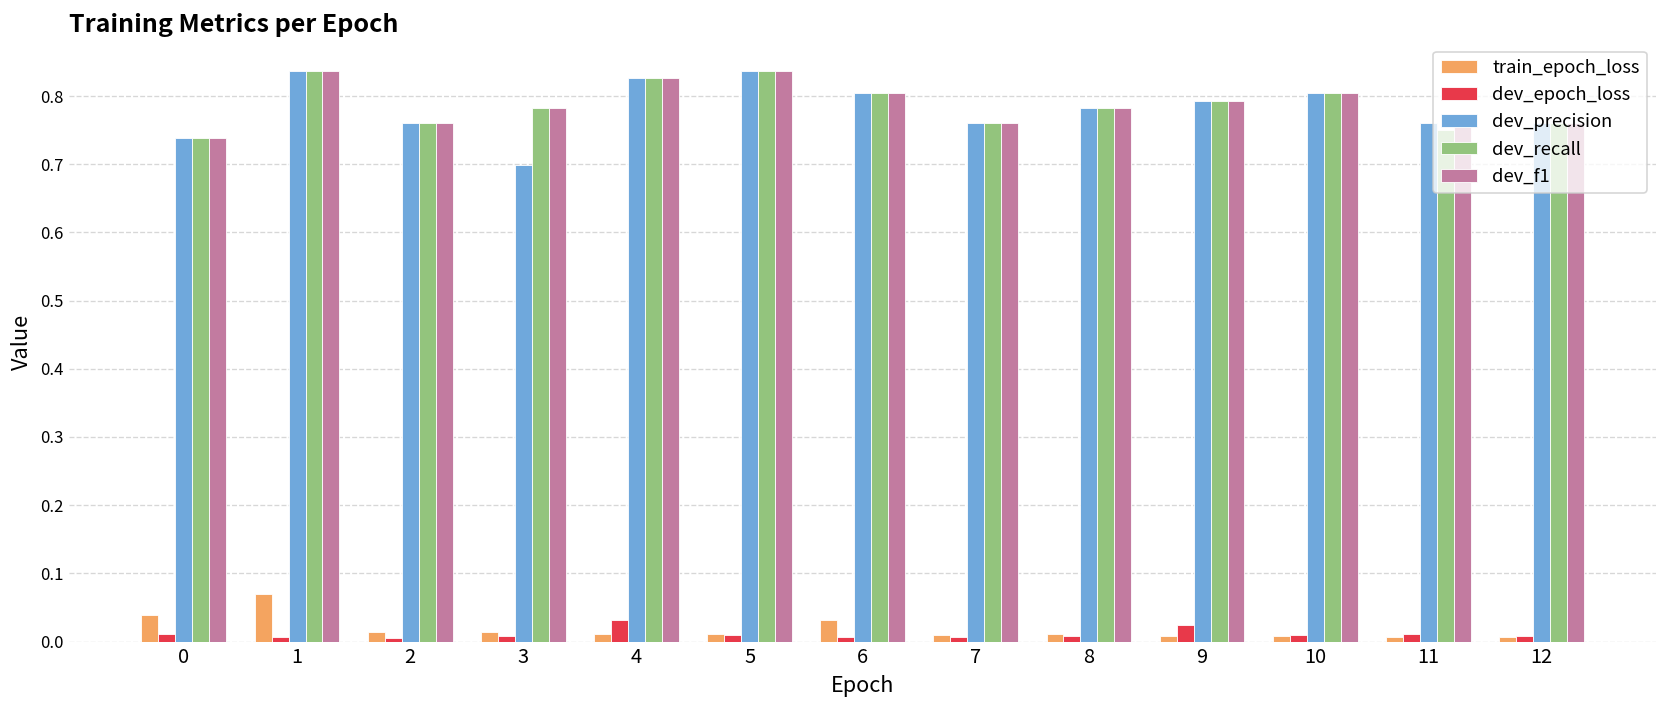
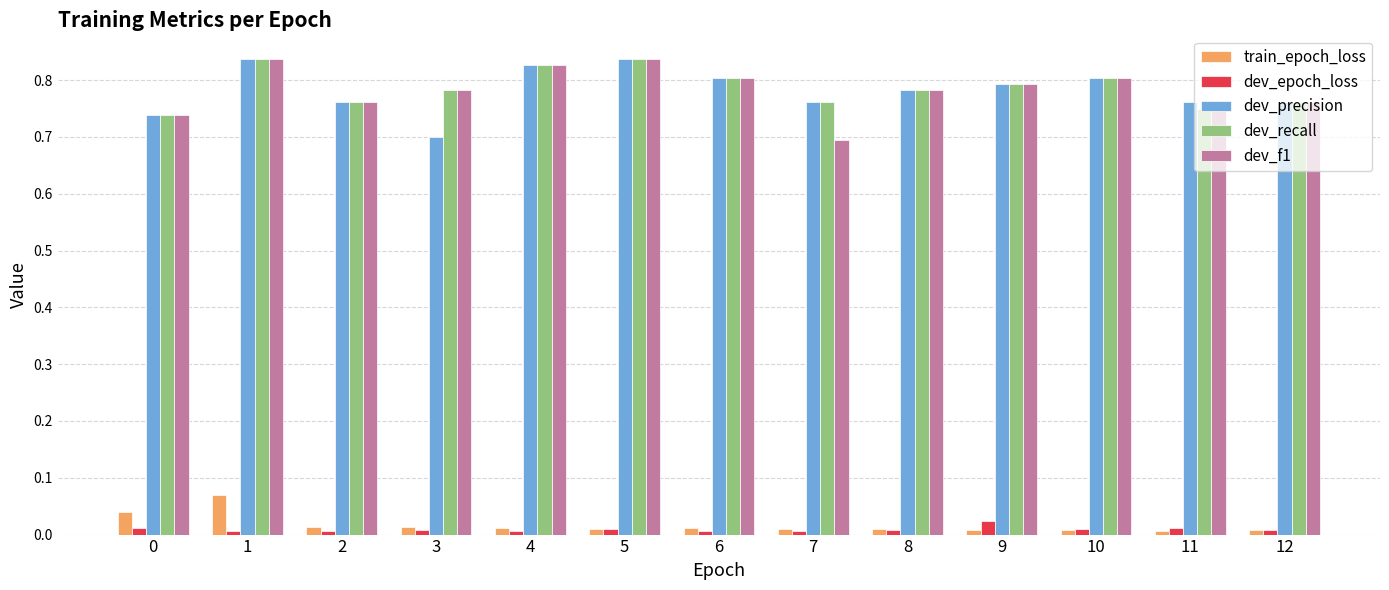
dev_epoch_loss, 4: 0.03 -> 0.01
train_epoch_loss, 6: 0.03 -> 0.01
dev_f1, 7: 0.76 -> 0.69
